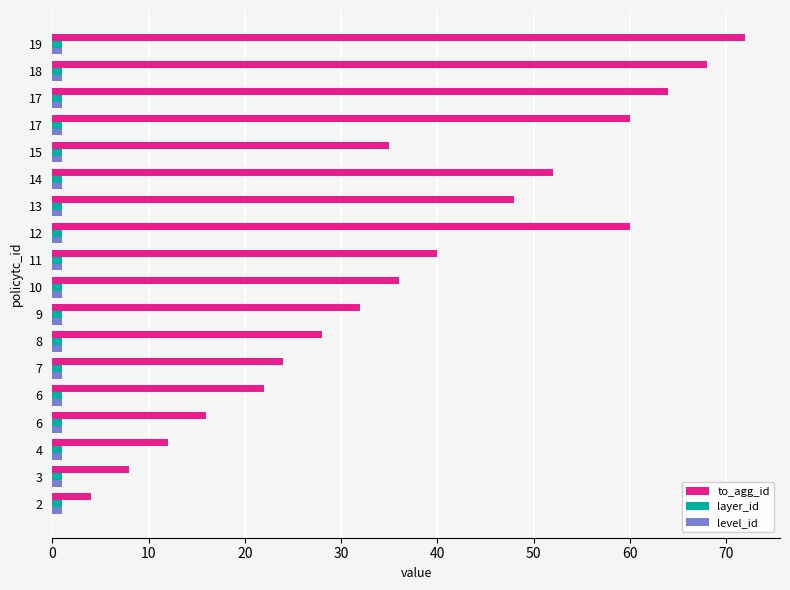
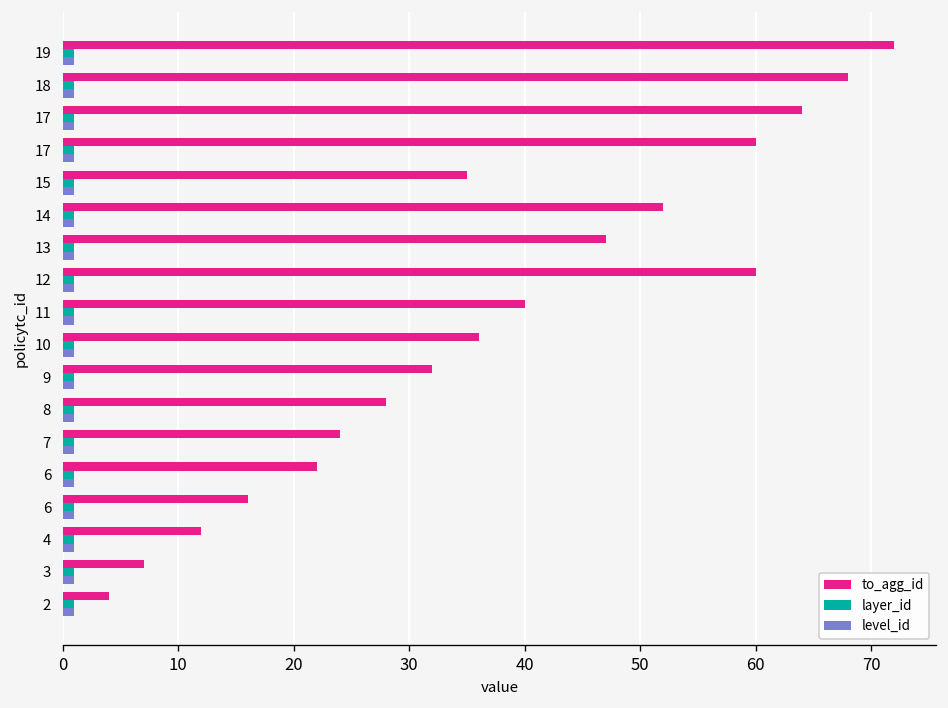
to_agg_id, 13: 48 -> 47
to_agg_id, 3: 8 -> 7
